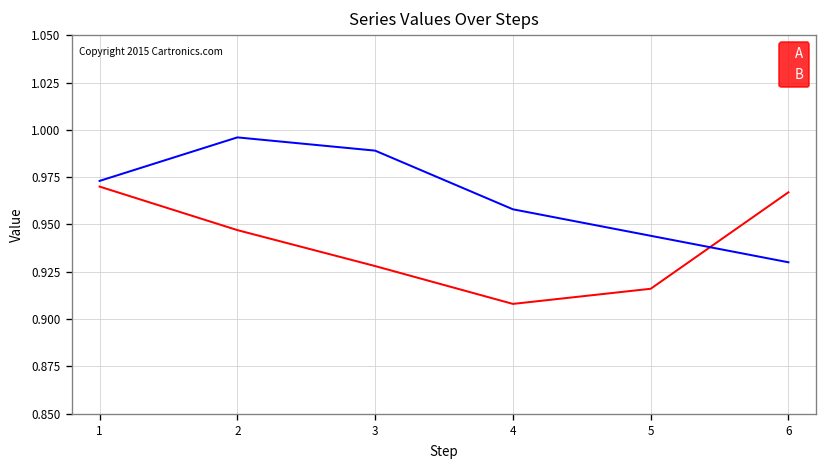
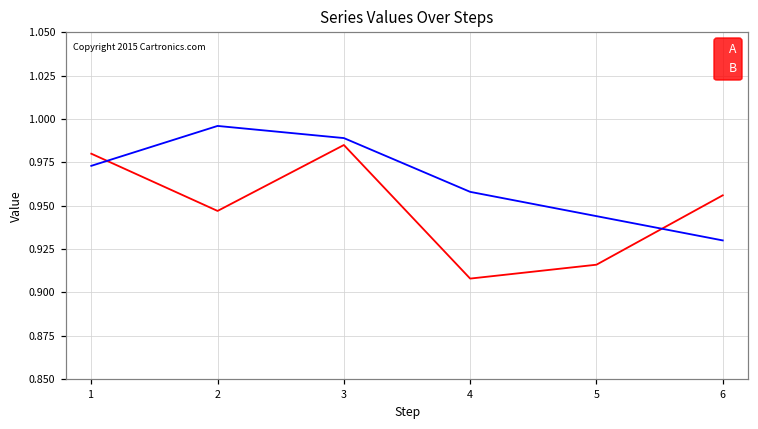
A, 1: 0.97 -> 0.98
A, 3: 0.928 -> 0.985
A, 6: 0.967 -> 0.956
